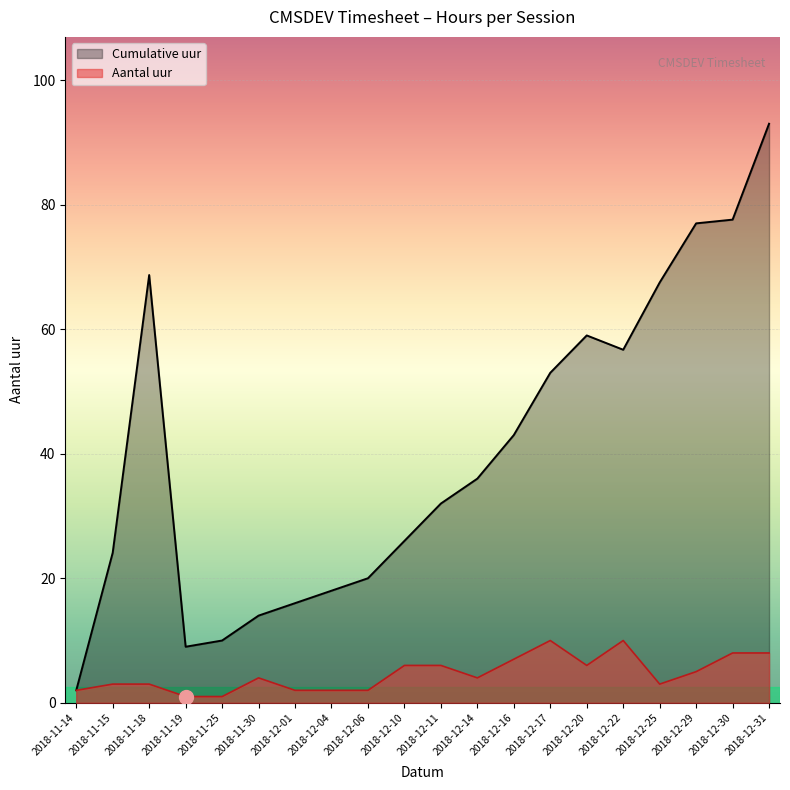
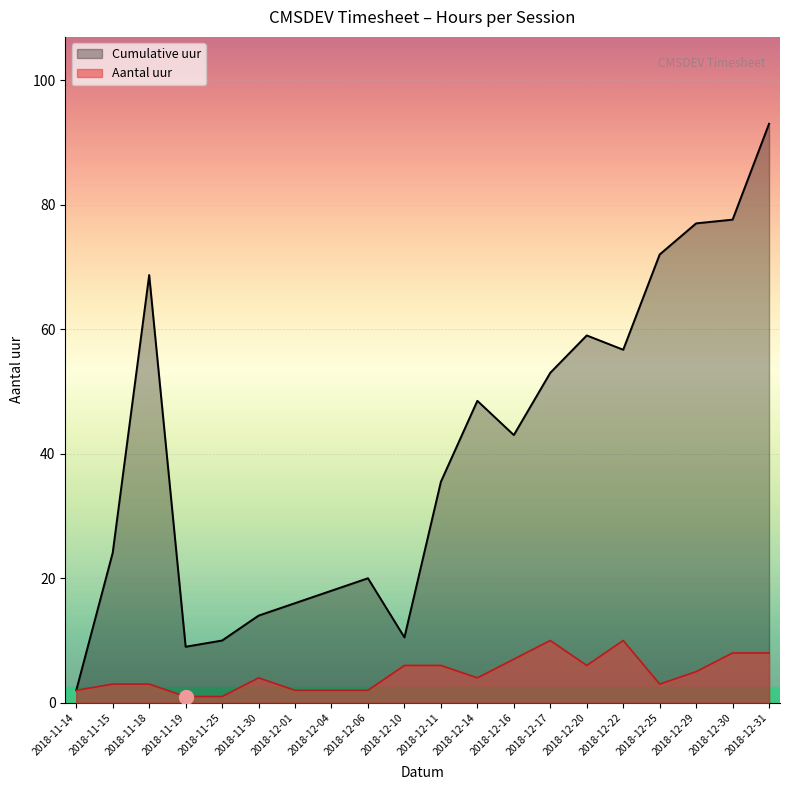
Cumulative uur, 2018-12-10: 26 -> 11
Cumulative uur, 2018-12-11: 32 -> 36
Cumulative uur, 2018-12-14: 36 -> 49
Cumulative uur, 2018-12-25: 68 -> 72
